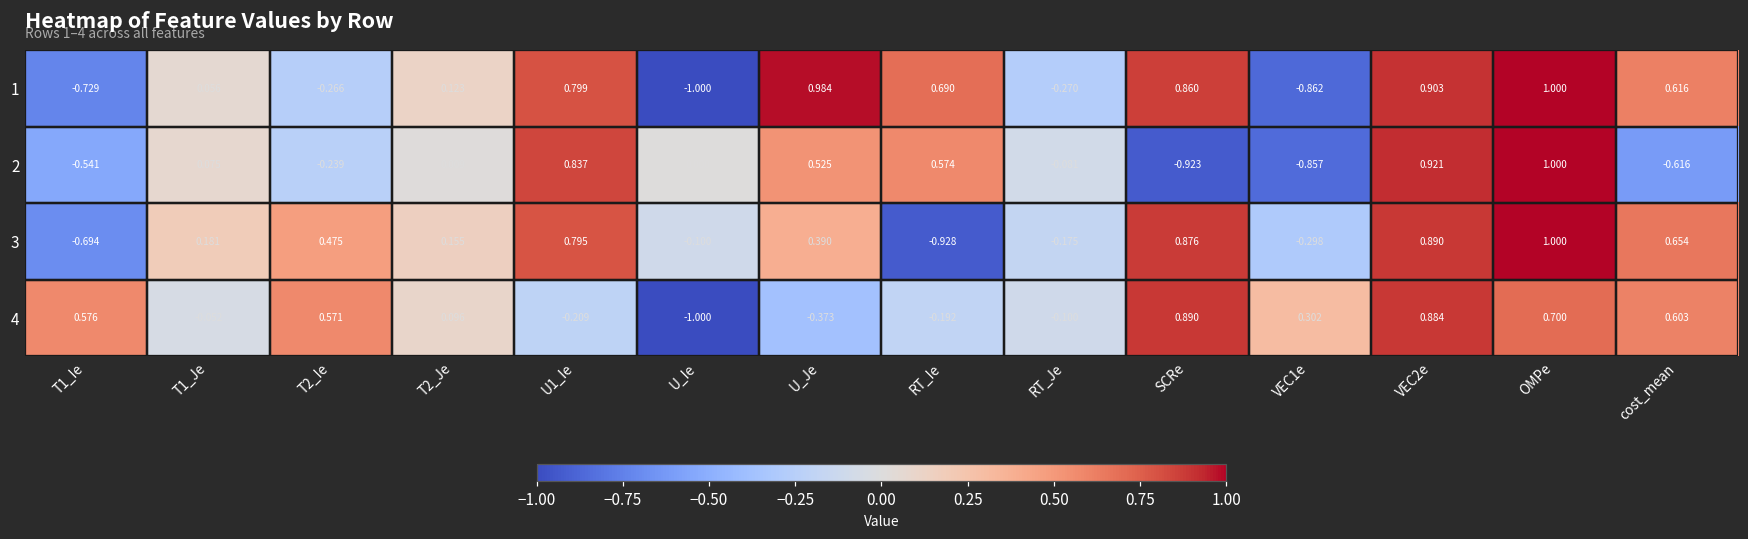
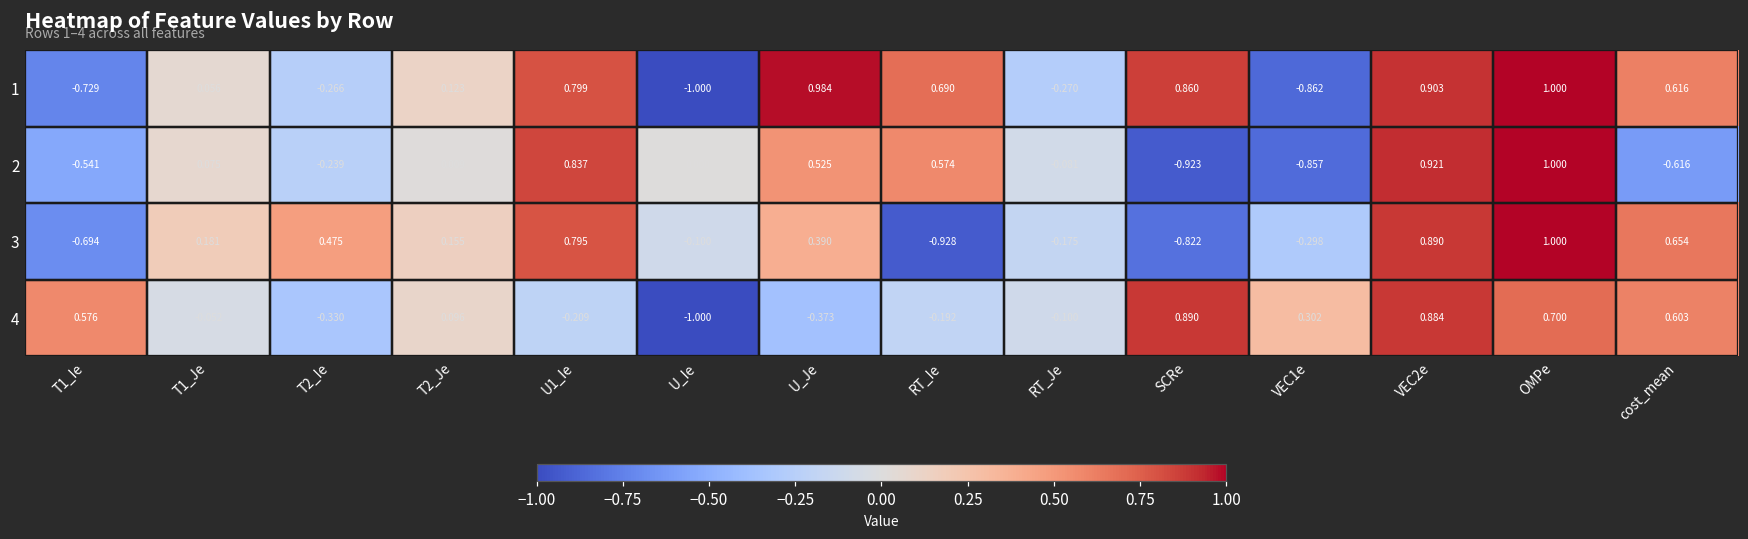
3, SCRe: 0.876 -> -0.822
4, T2_Ie: 0.571 -> -0.330
